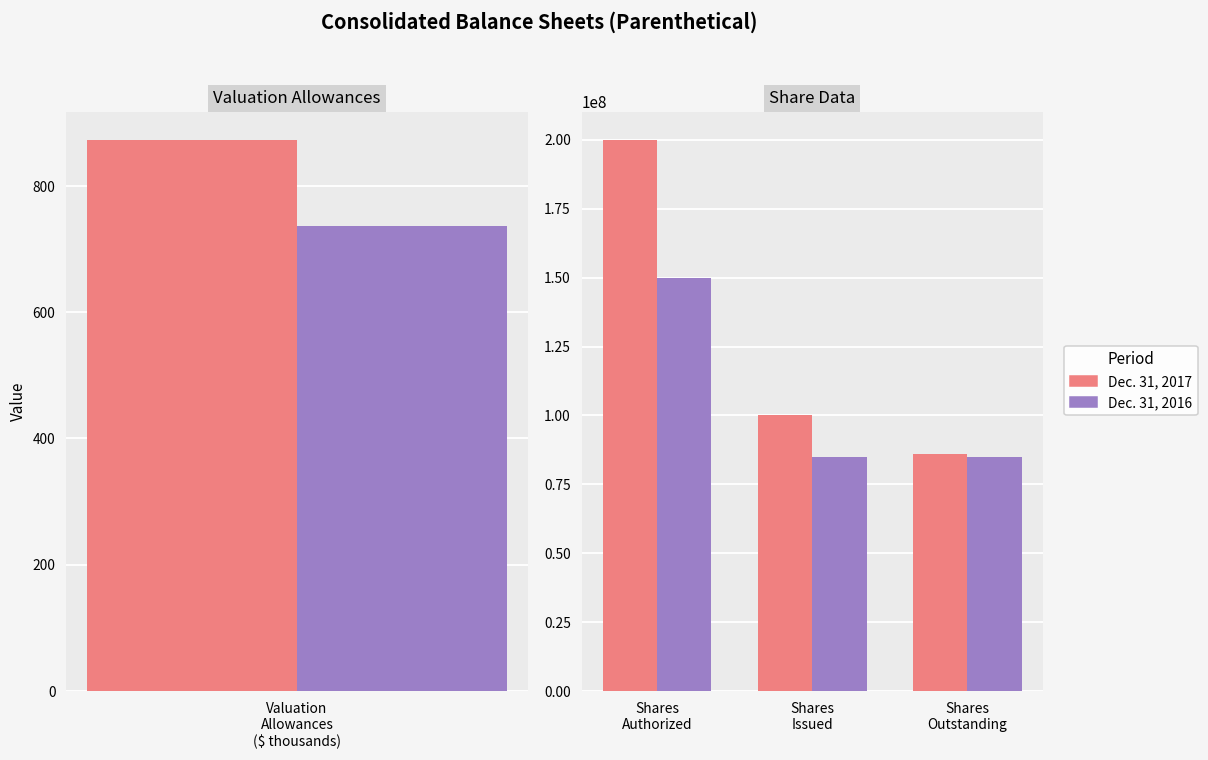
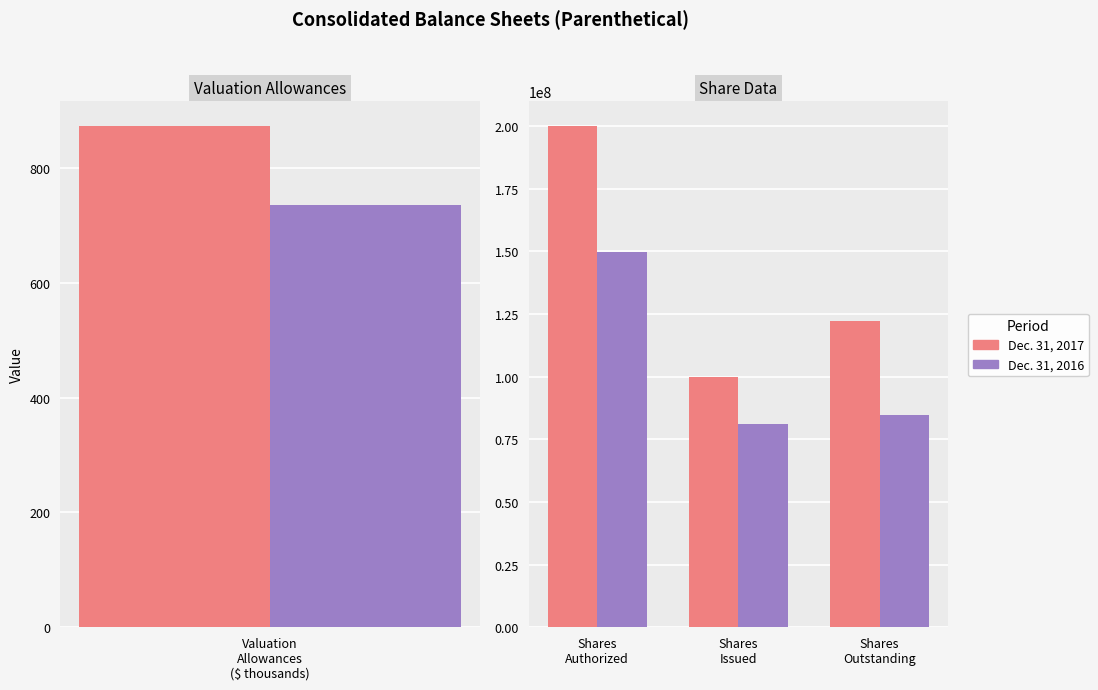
Share Data, Dec. 31, 2016, Shares Issued: 85000000 -> 81000000
Share Data, Dec. 31, 2017, Shares Outstanding: 86000000 -> 122000000
